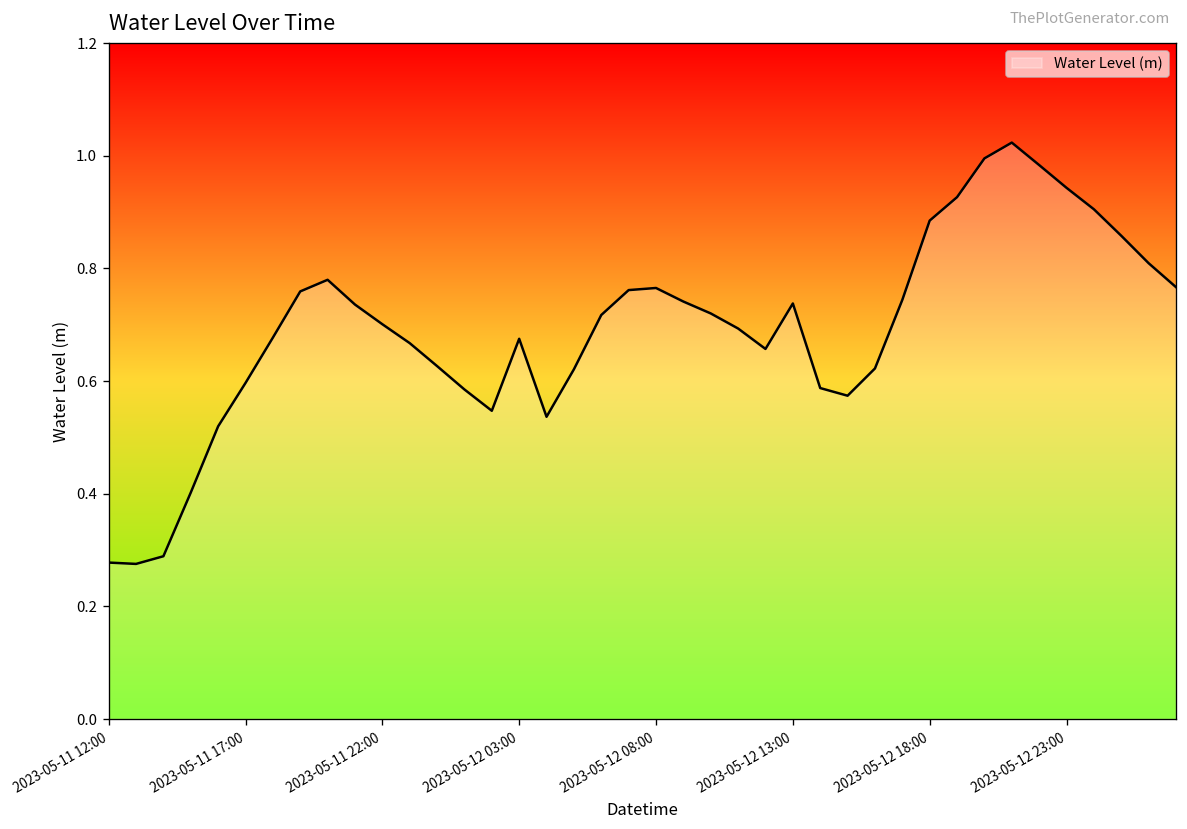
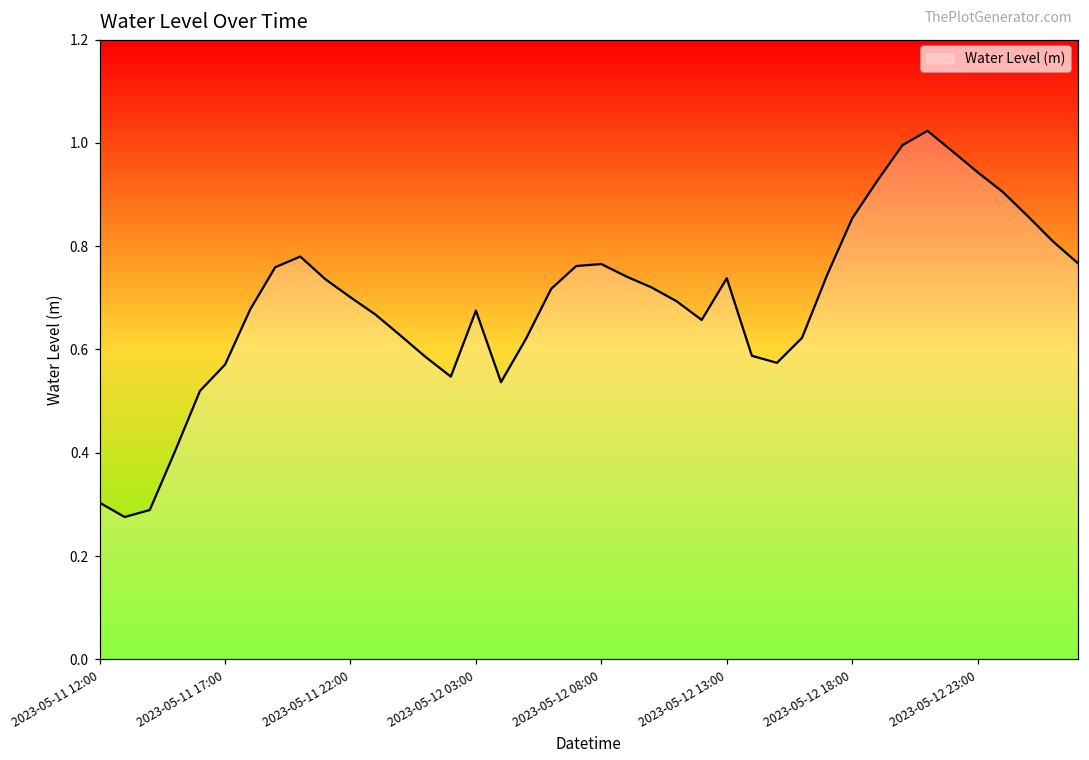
2023-05-11 12:00: 0.28 -> 0.30
2023-05-11 17:00: 0.60 -> 0.57
2023-05-12 18:00: 0.88 -> 0.85
